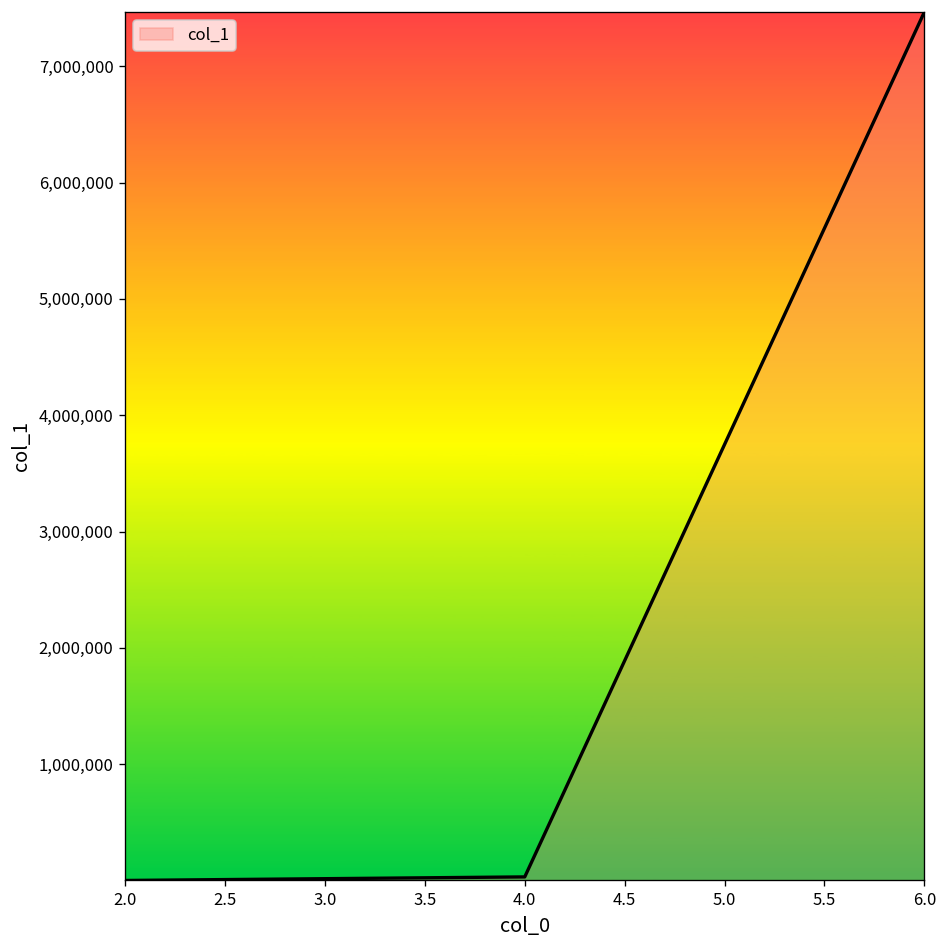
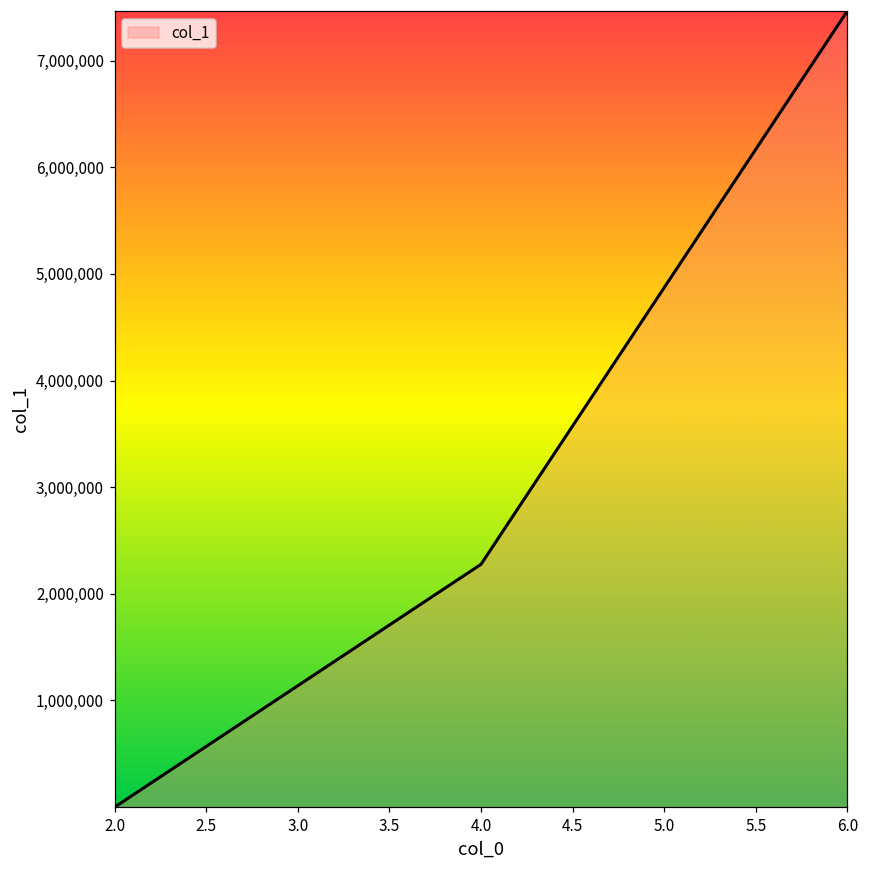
4.0: 0 -> 2,300,000
